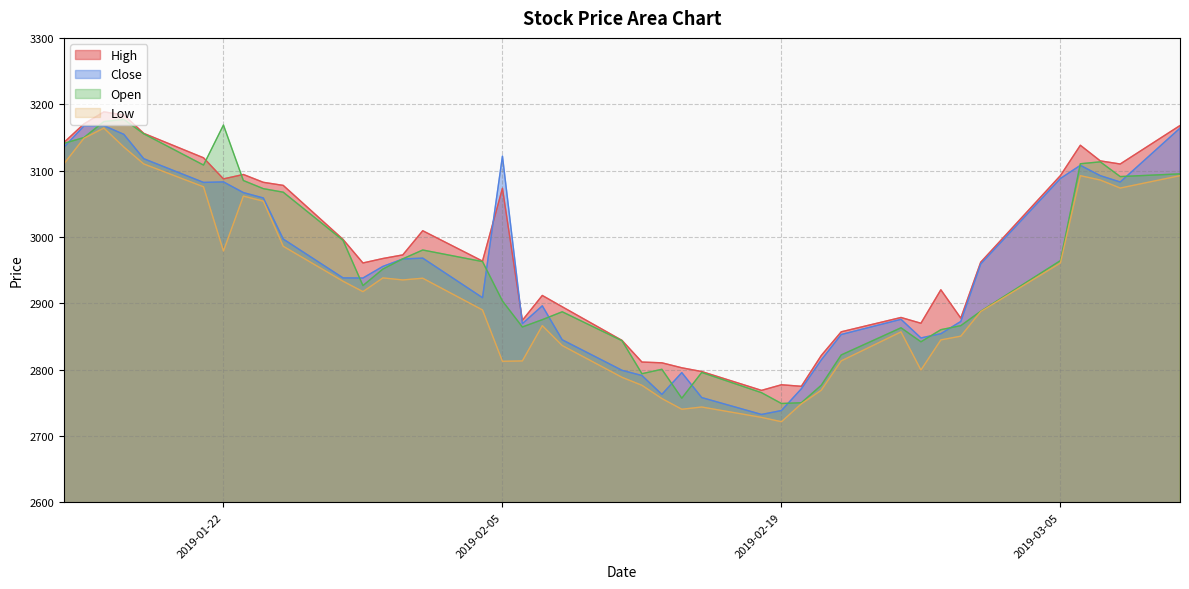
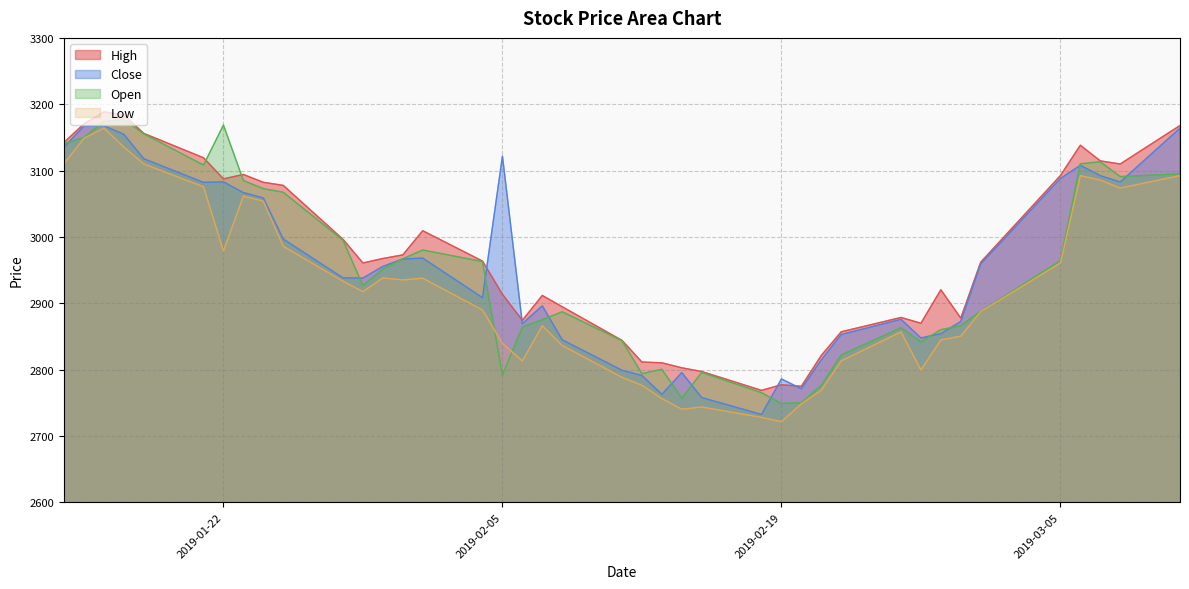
High, 2019-02-05: 3070 -> 2910
Open, 2019-02-05: 2900 -> 2790
Low, 2019-02-05: 2810 -> 2840
Close, 2019-02-19: 2740 -> 2790
